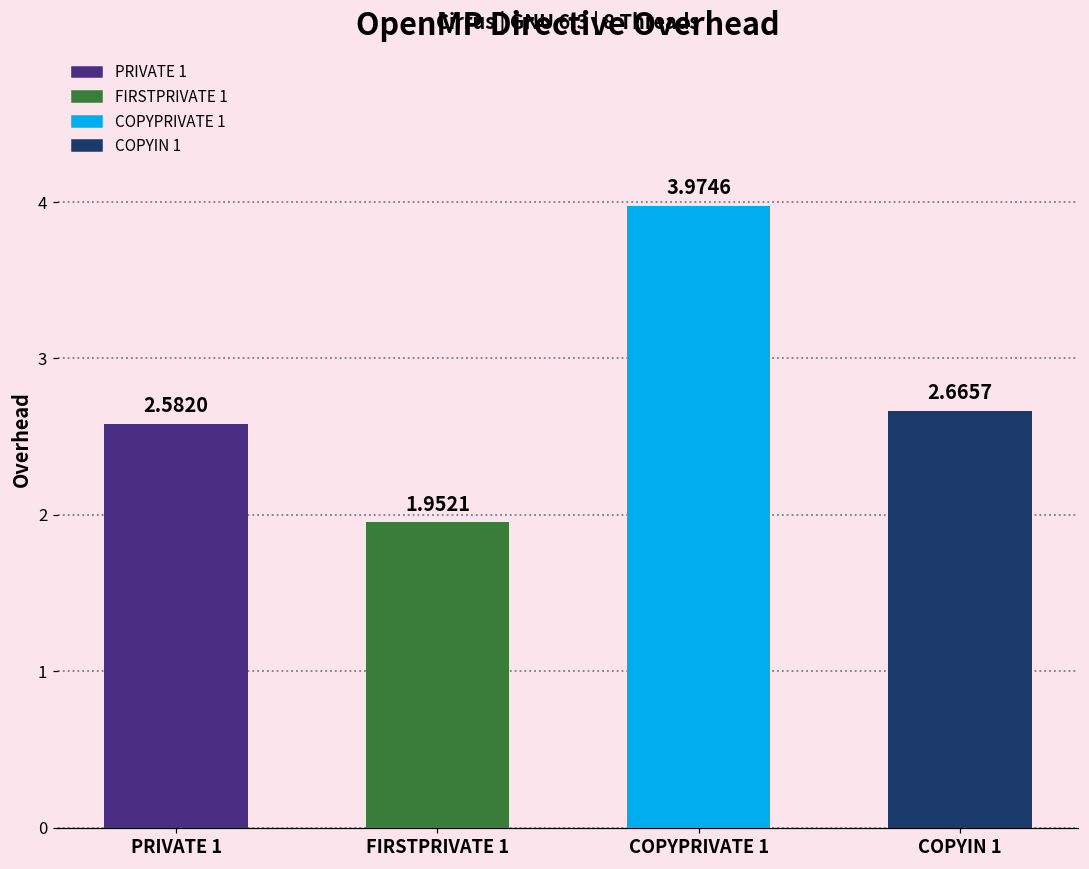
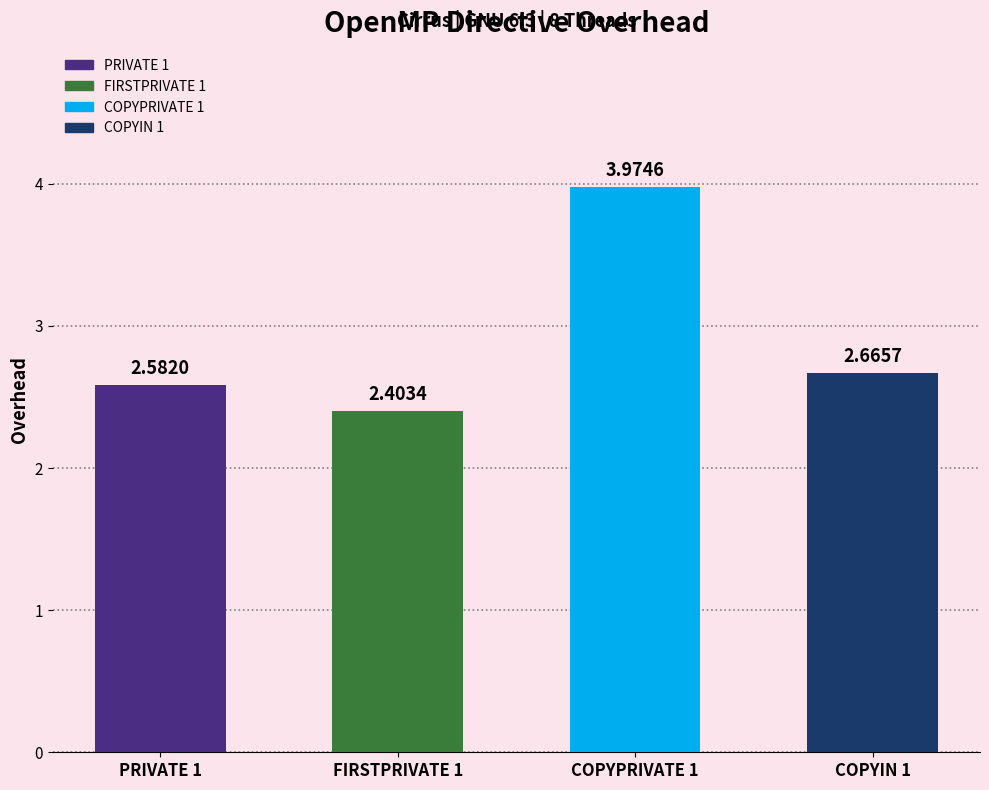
FIRSTPRIVATE 1: 1.9521 -> 2.4034
